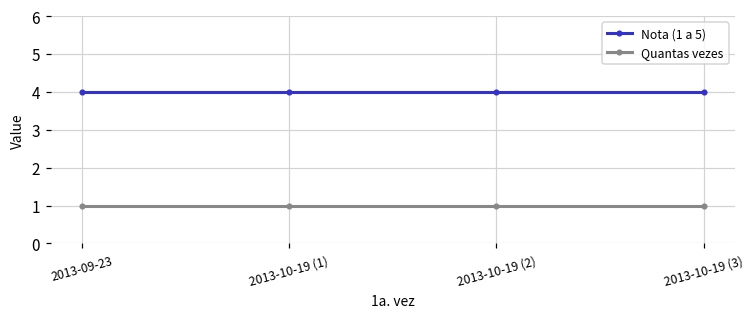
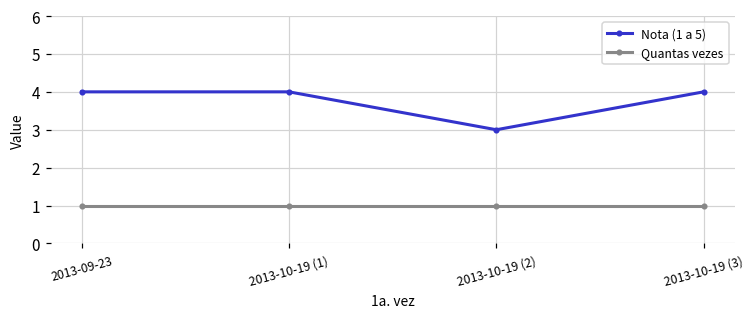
Nota (1 a 5), 2013-10-19 (2): 4 -> 3
